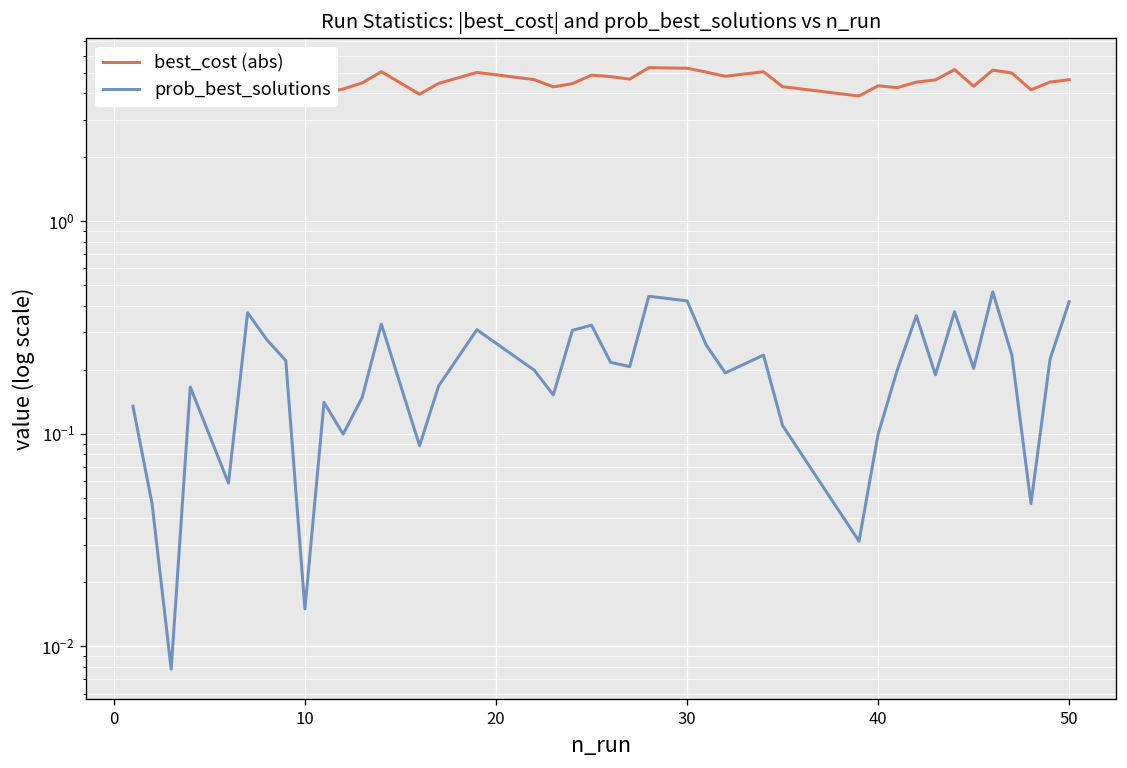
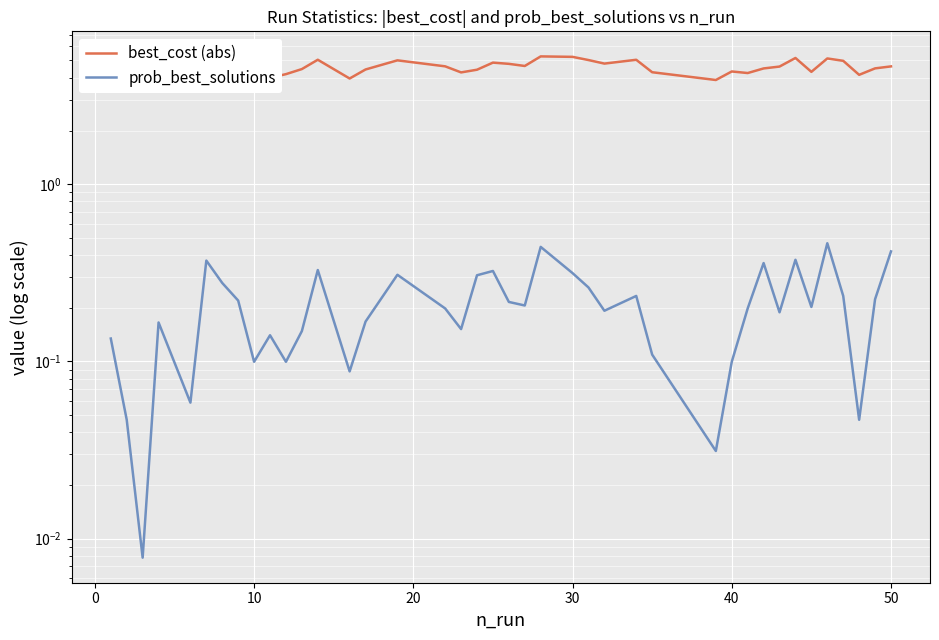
prob_best_solutions, 10: 0.015 -> 0.10
prob_best_solutions, 30: 0.42 -> 0.32
